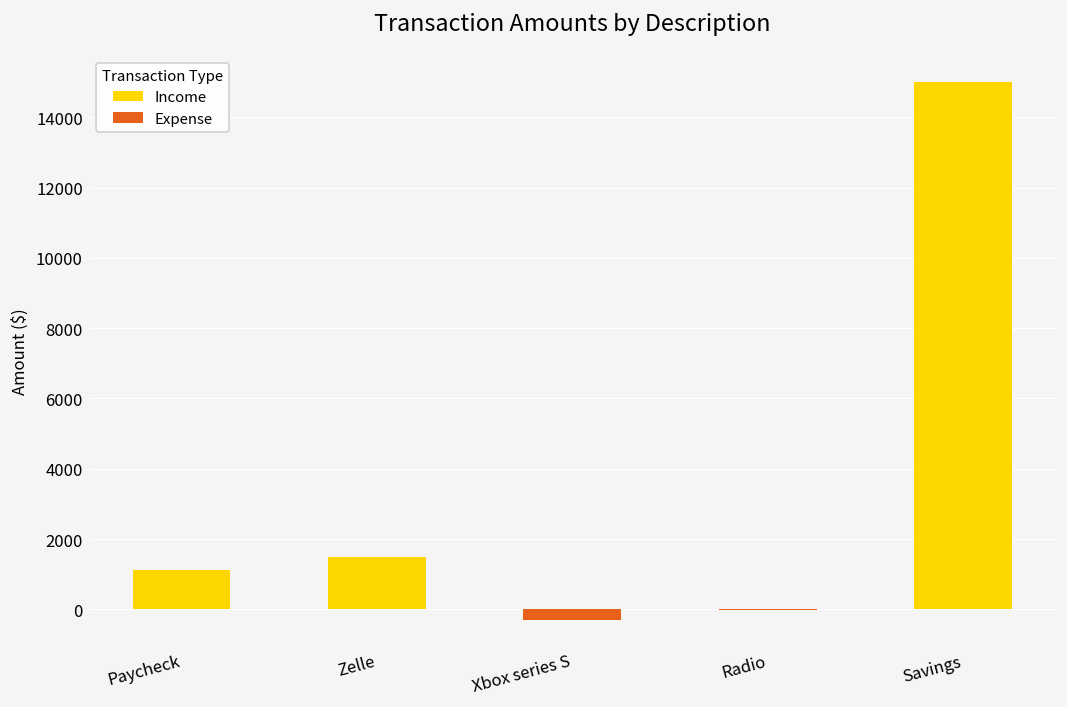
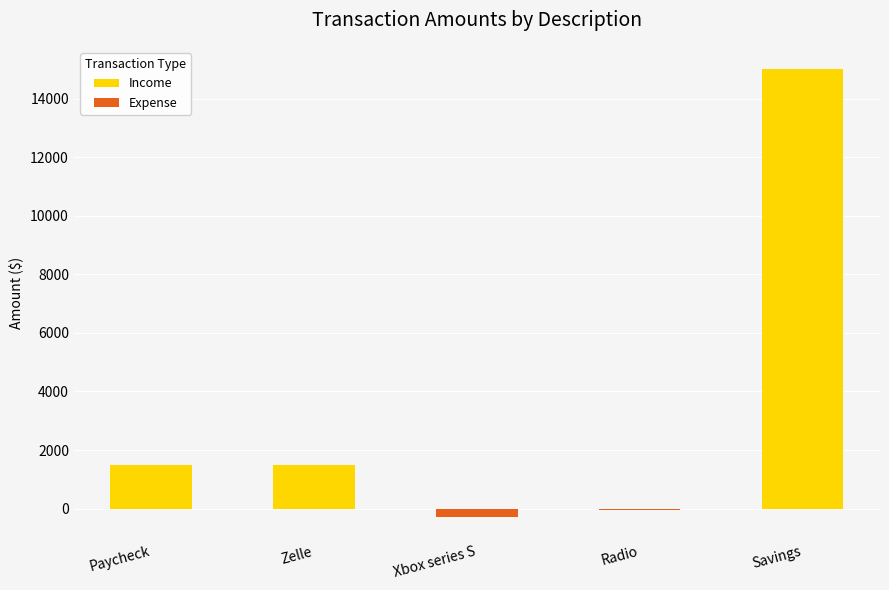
Income, Paycheck: 1100 -> 1500
